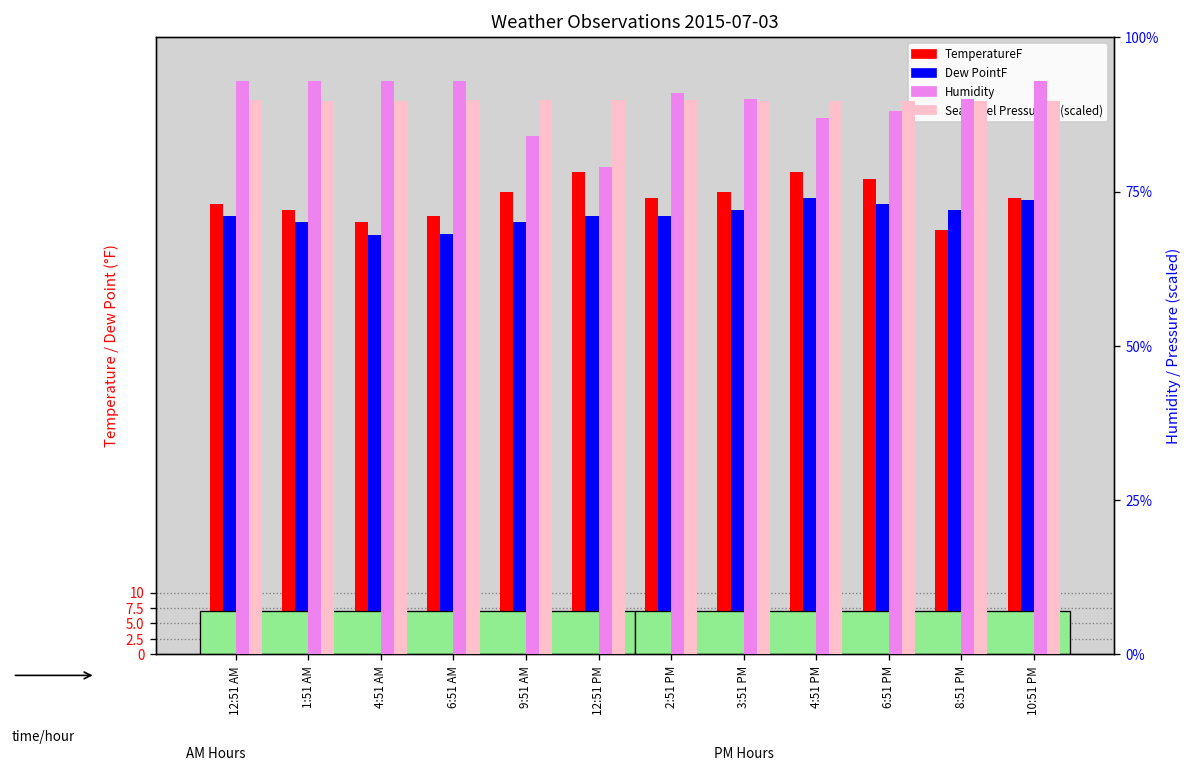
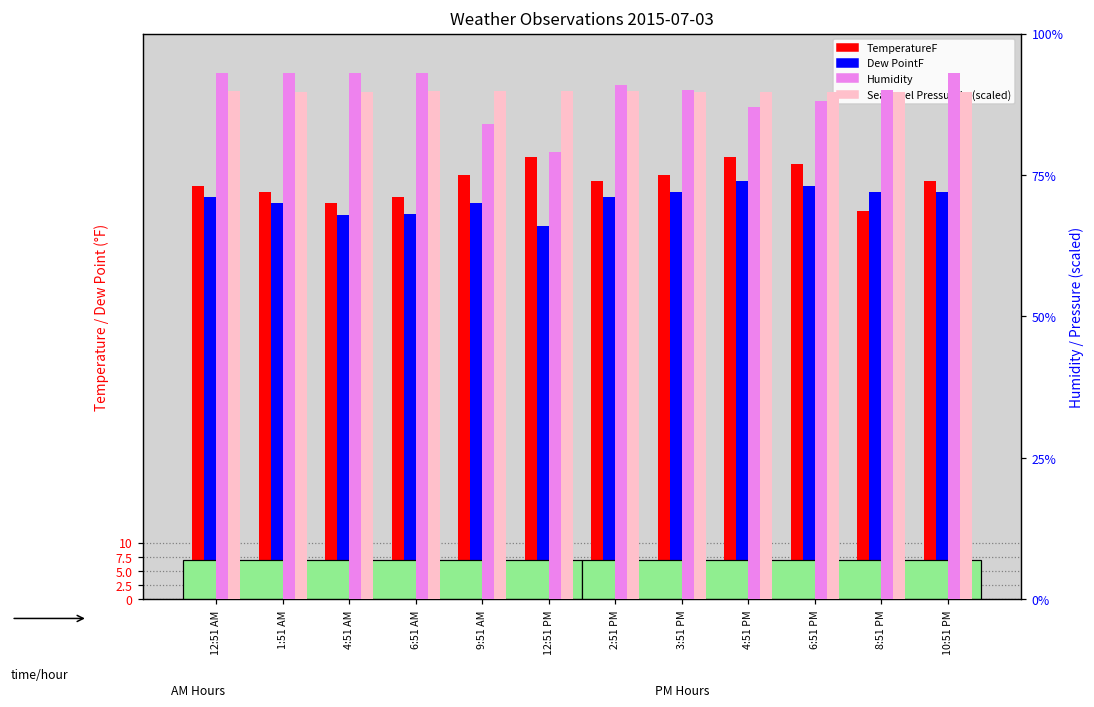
Dew PointF, 12:51 PM: 71 -> 66
Dew PointF, 10:51 PM: 74 -> 72
